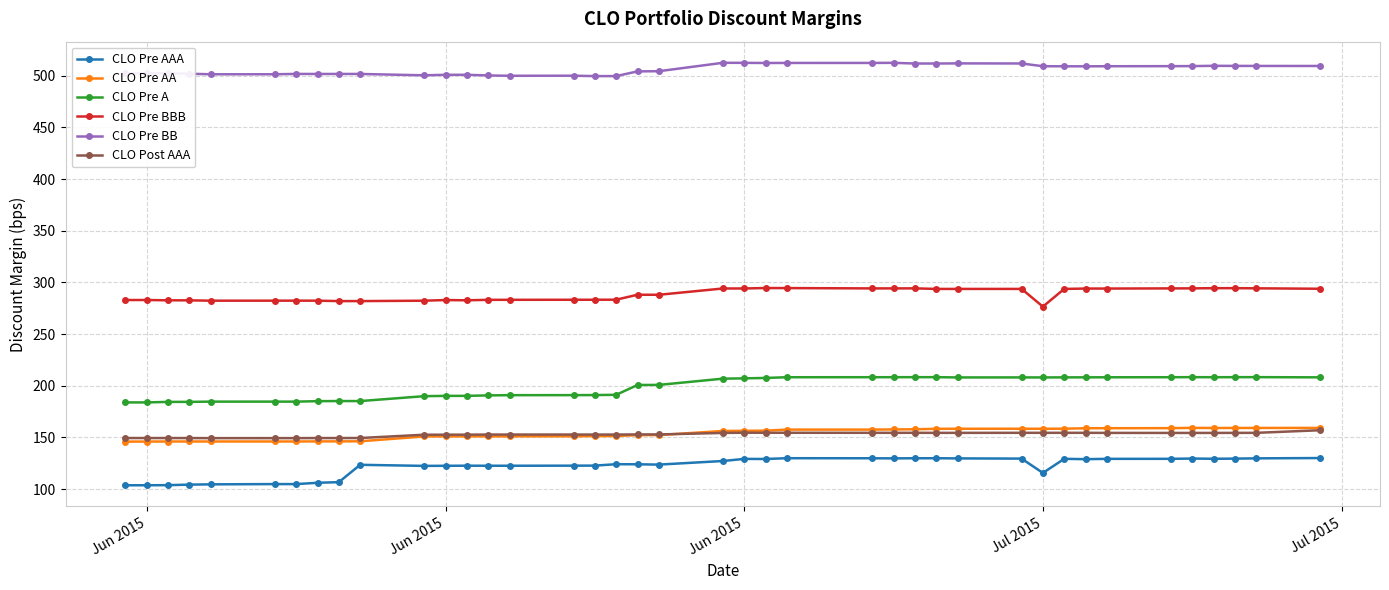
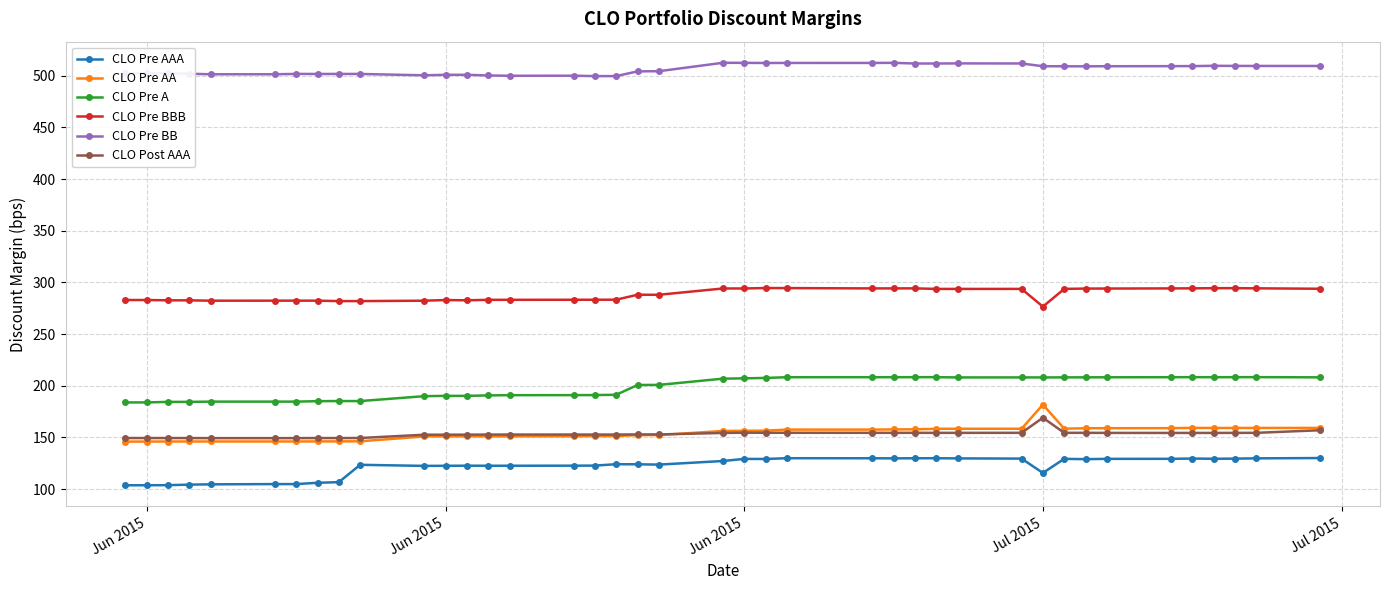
CLO Pre AA, Jul 2015: 158 -> 182
CLO Post AAA, Jul 2015: 154 -> 169
